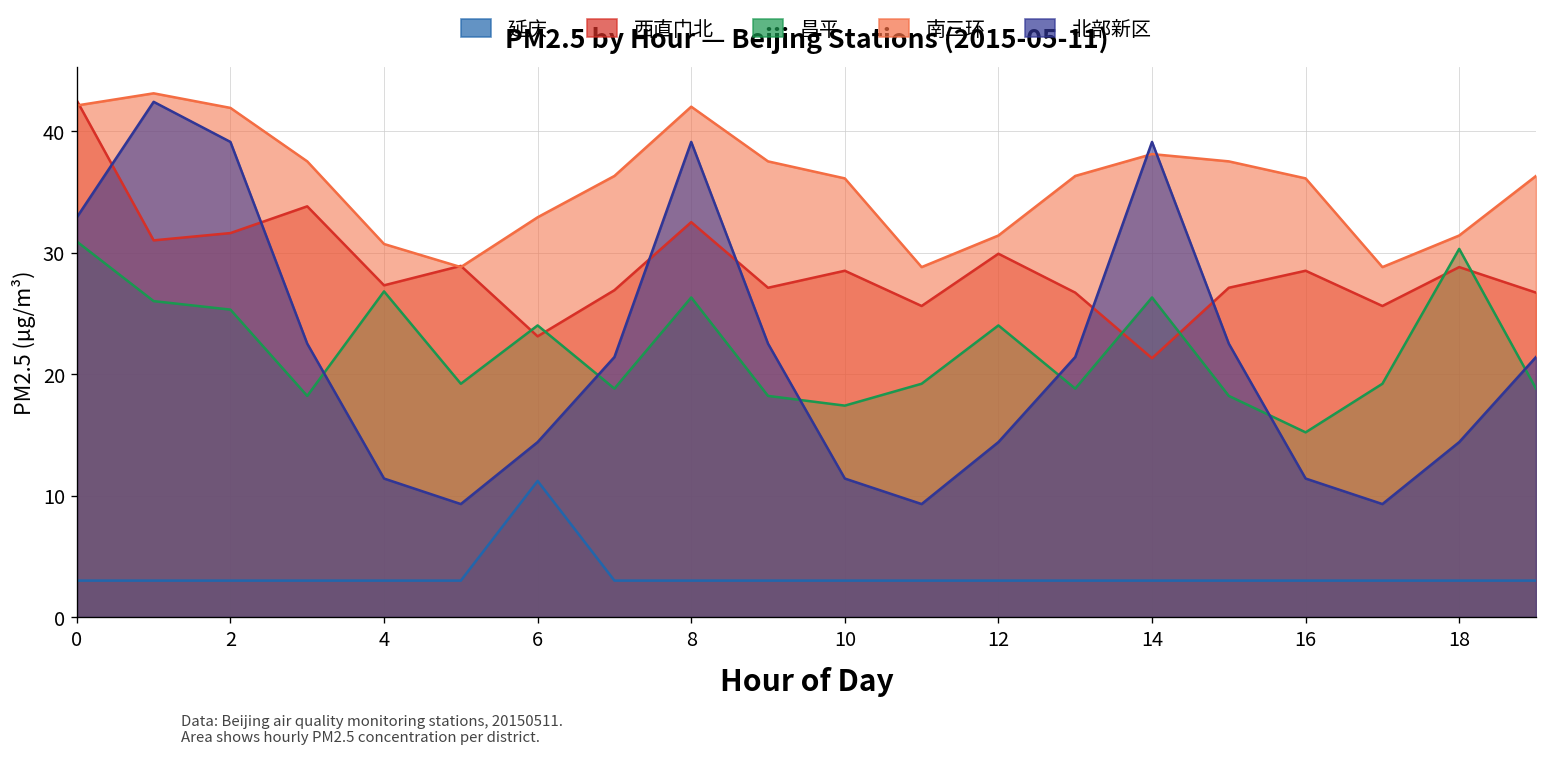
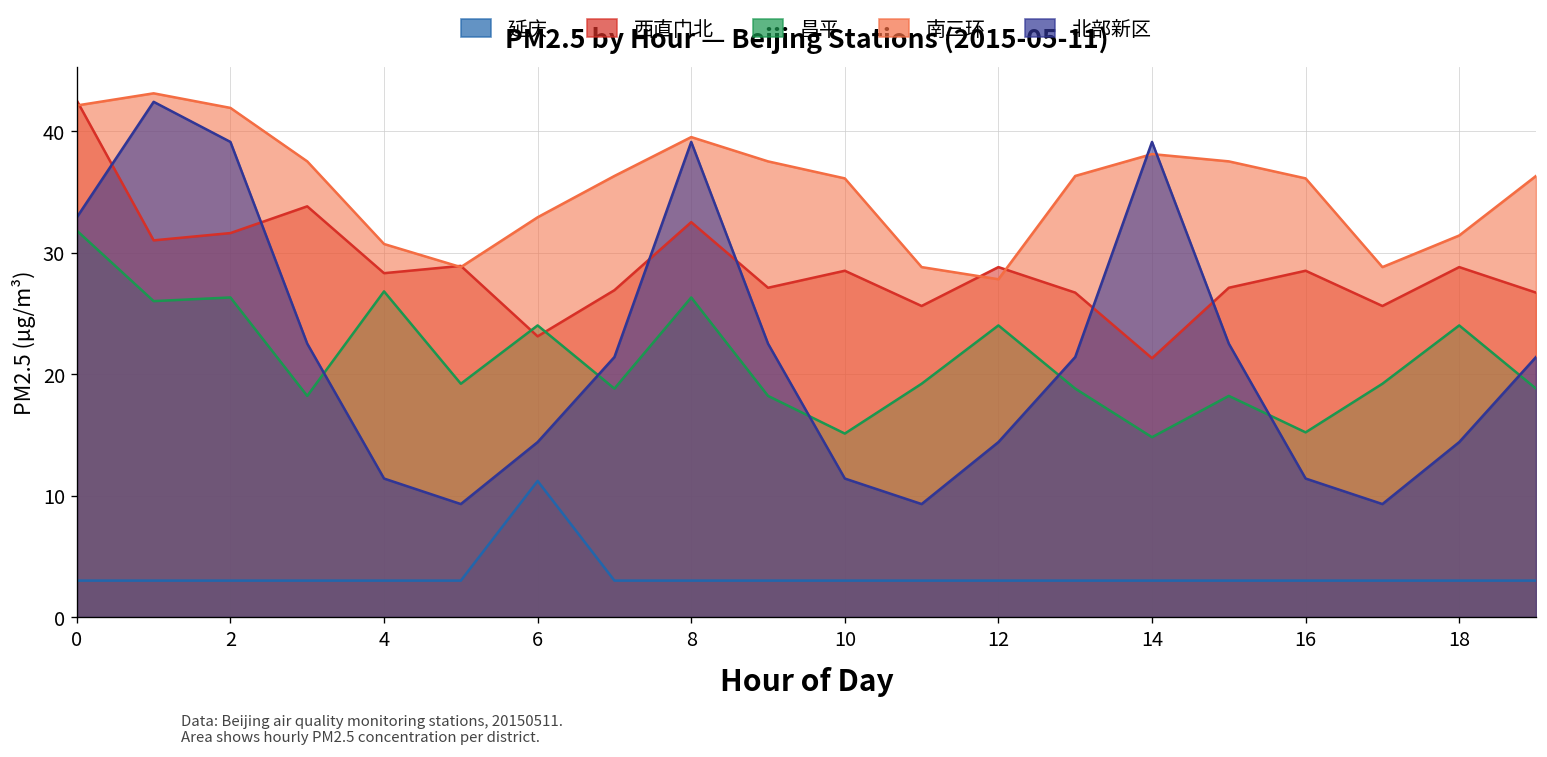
昌平, 0: 30.9 -> 31.8
昌平, 2: 25.3 -> 26.3
西直门北, 4: 27.3 -> 28.3
南三环, 8: 42.0 -> 39.5
昌平, 10: 17.4 -> 15.1
西直门北, 12: 29.9 -> 28.8
南三环, 12: 31.4 -> 27.8
昌平, 14: 26.3 -> 14.8
昌平, 18: 30.3 -> 24.0
